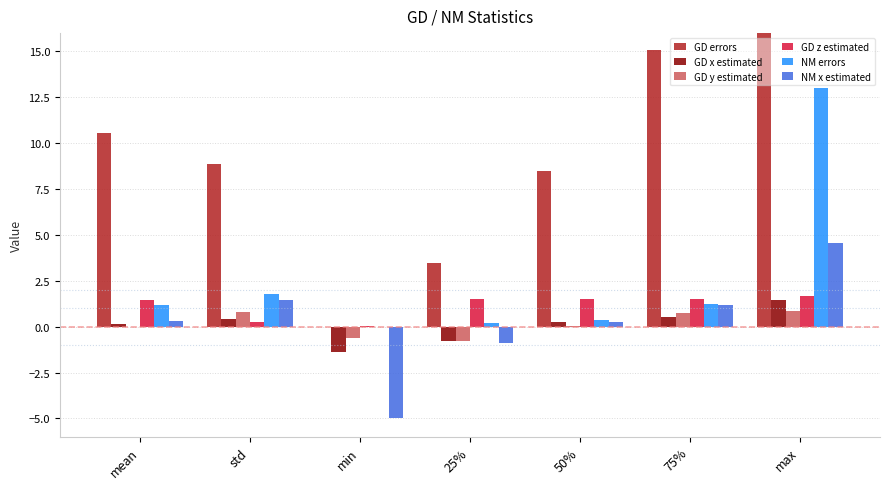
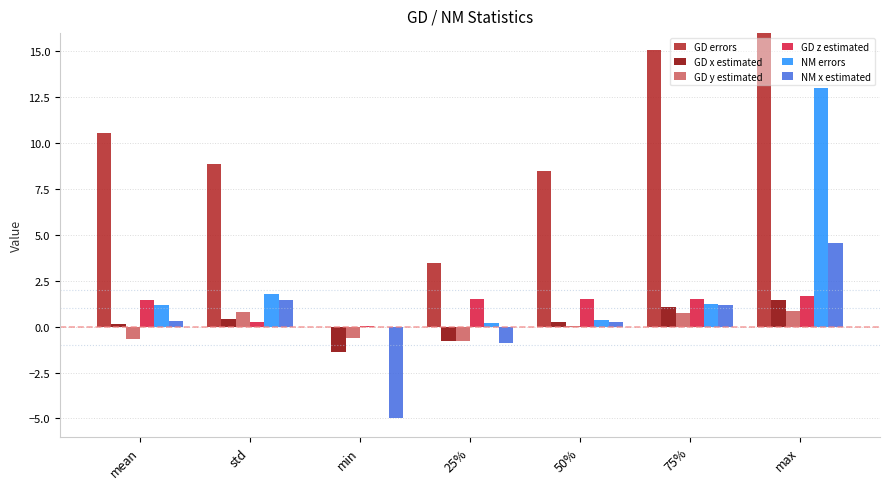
GD y estimated, mean: 0.0 -> -0.6
GD x estimated, 75%: 0.5 -> 1.1
